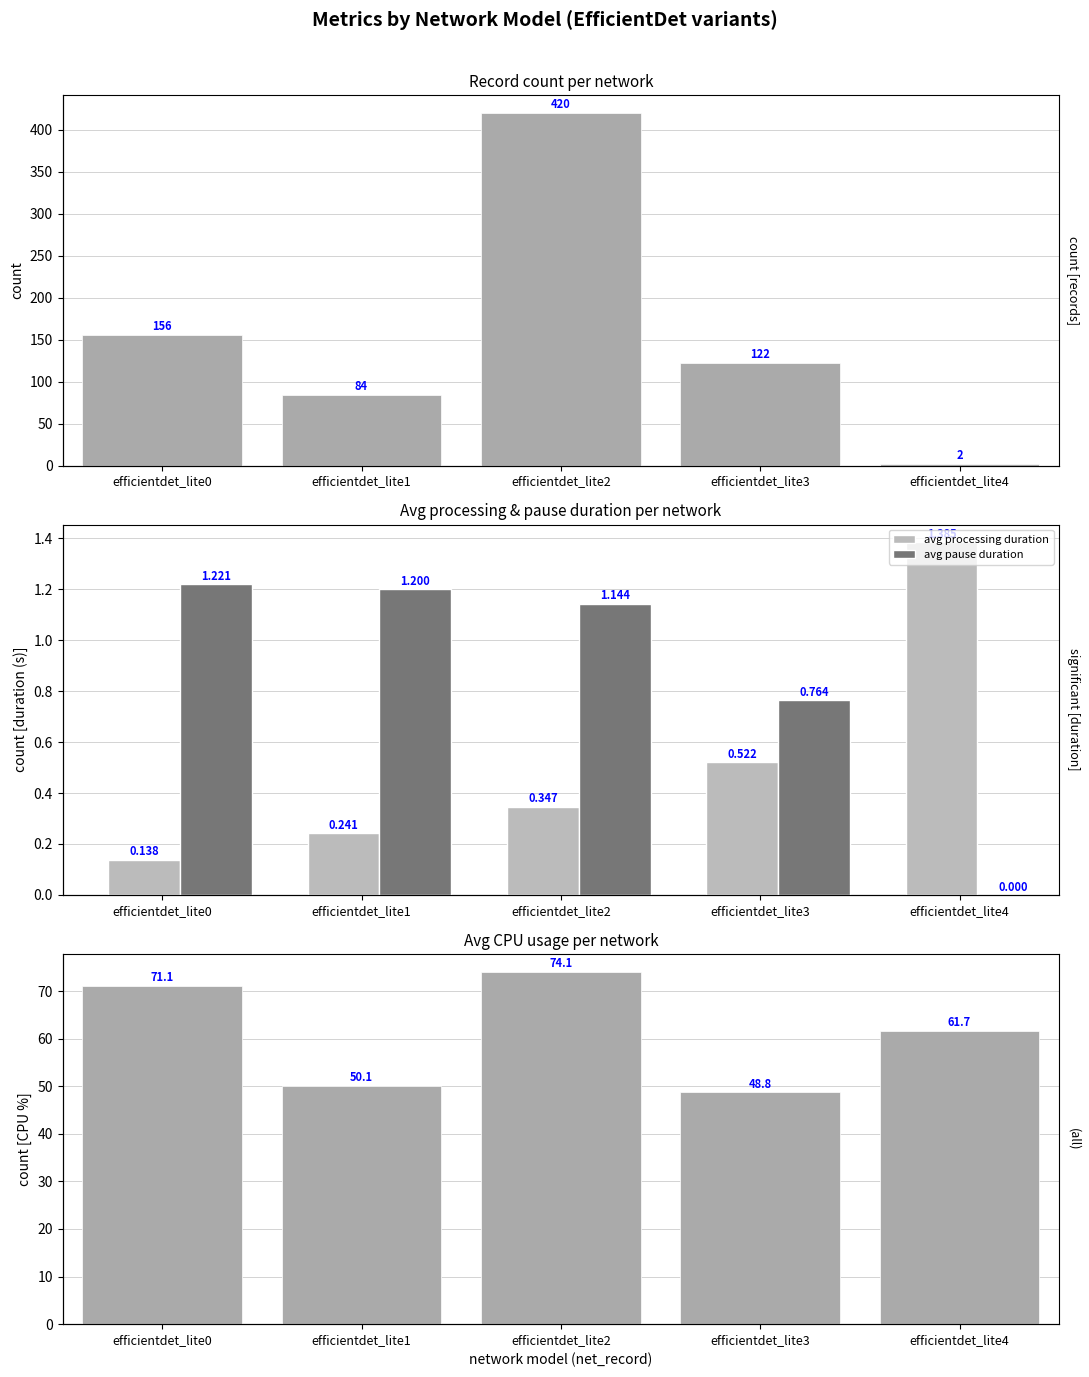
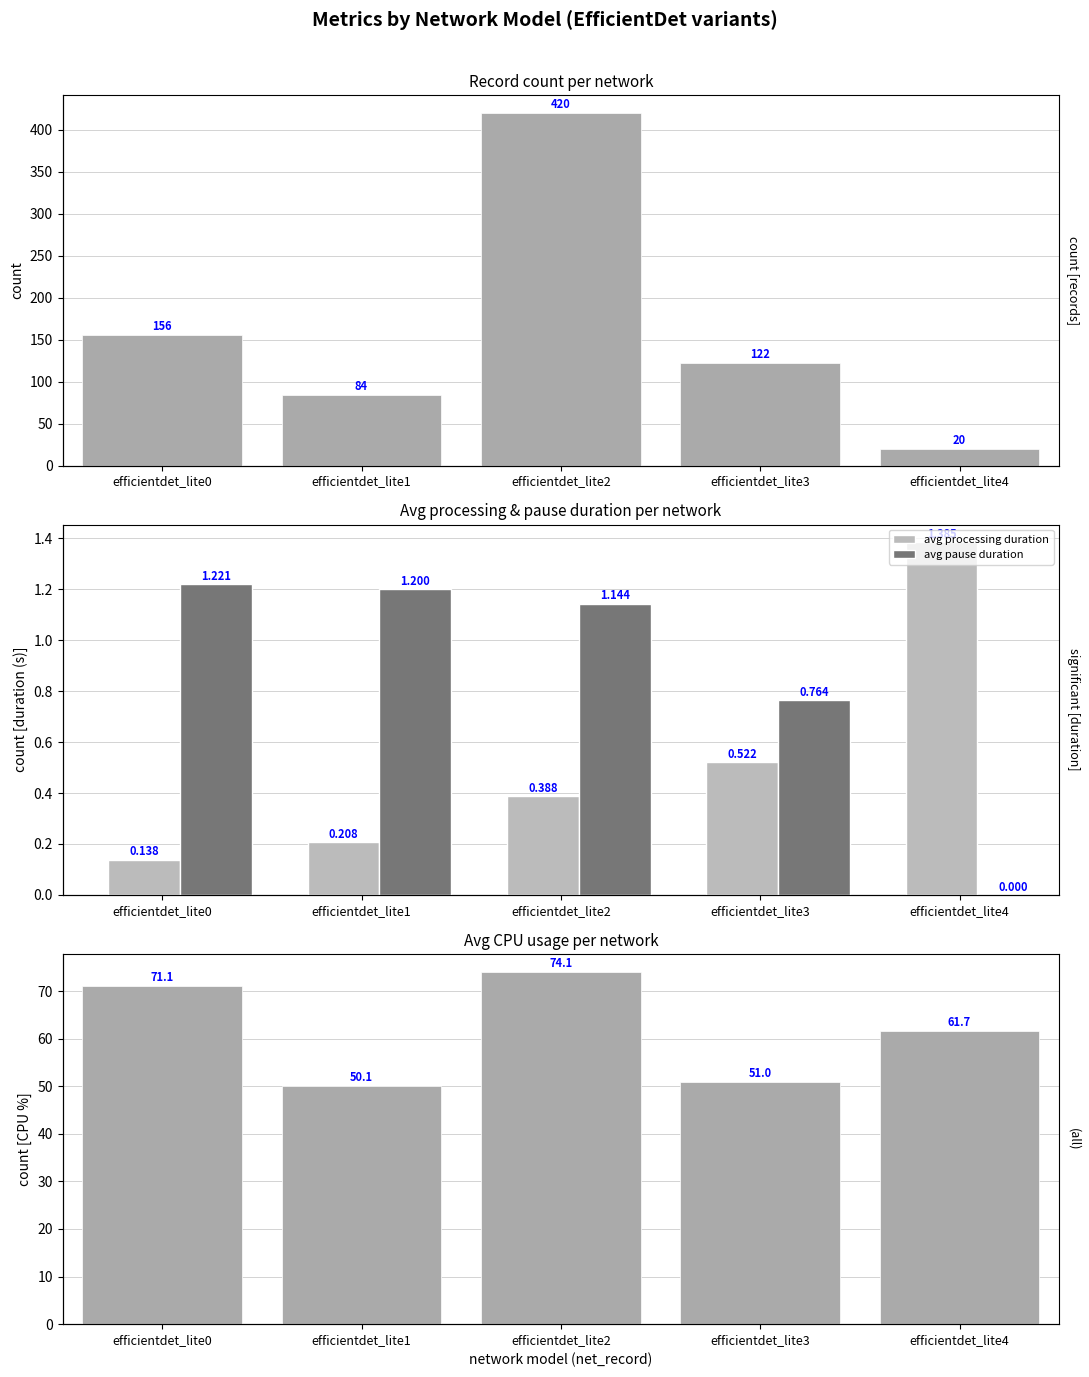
Record count per network, efficientdet_lite4: 2 -> 20
Avg processing & pause duration per network, avg processing duration, efficientdet_lite1: 0.241 -> 0.208
Avg processing & pause duration per network, avg processing duration, efficientdet_lite2: 0.347 -> 0.388
Avg CPU usage per network, efficientdet_lite3: 48.8 -> 51.0
